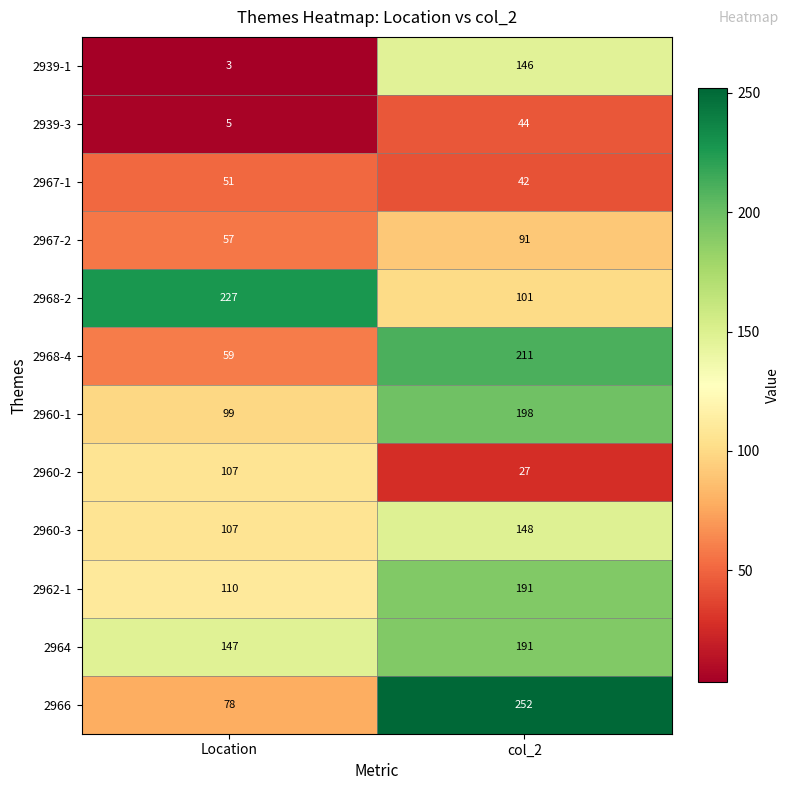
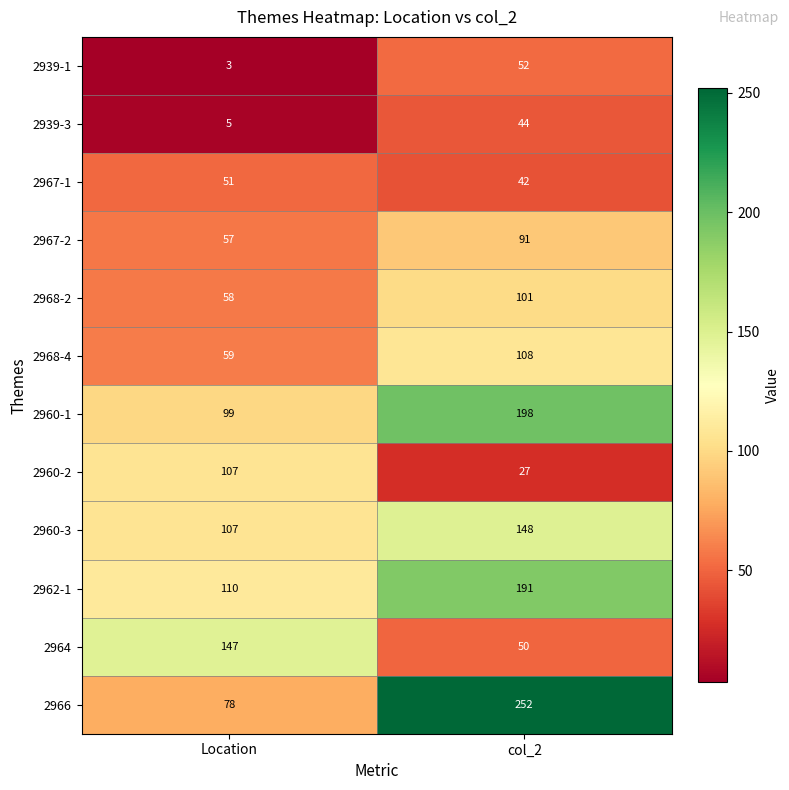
2939-1, col_2: 146 -> 52
2968-2, Location: 227 -> 58
2968-4, col_2: 211 -> 108
2964, col_2: 191 -> 50
